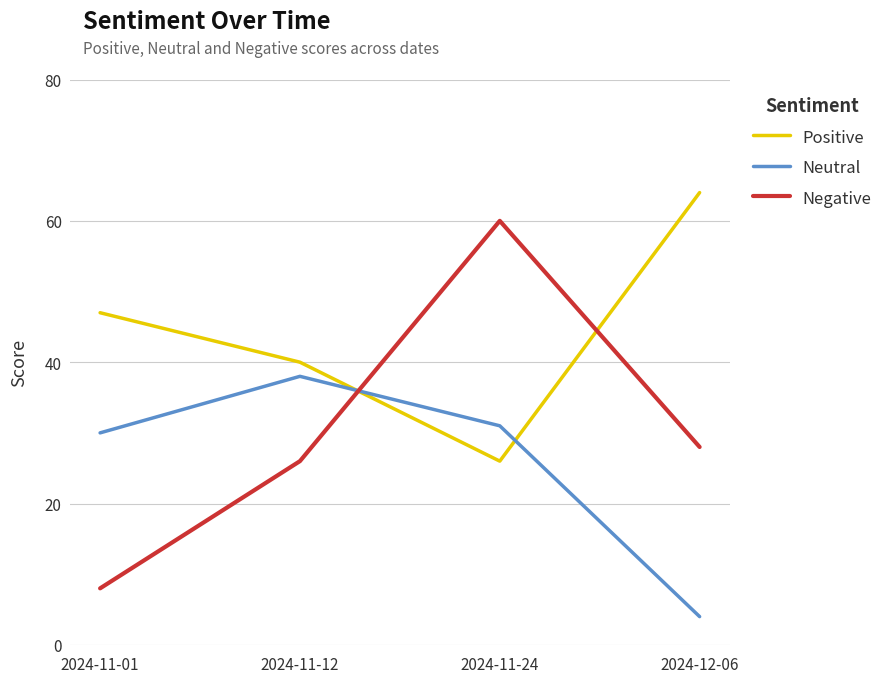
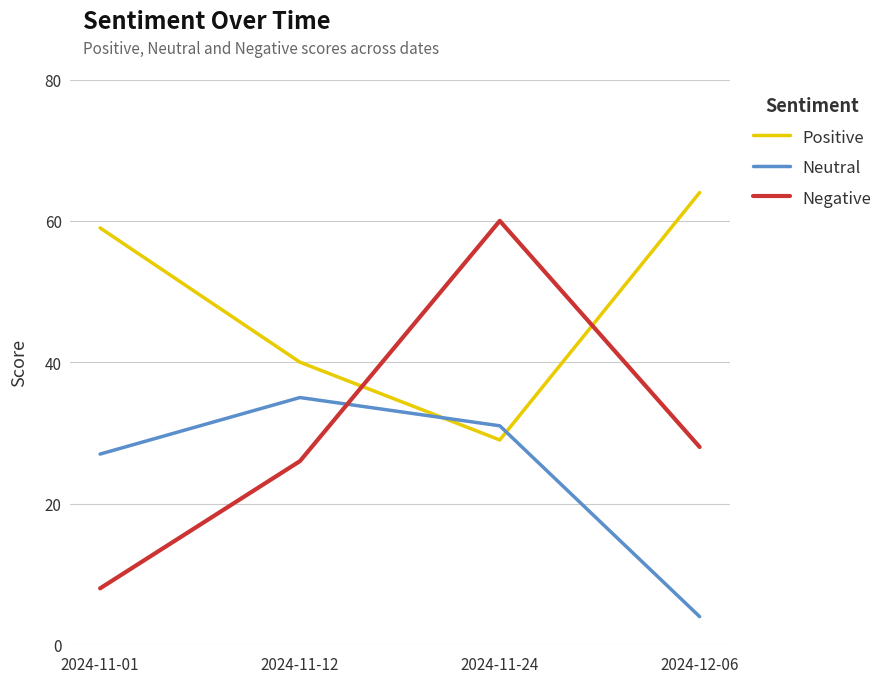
Positive, 2024-11-01: 47 -> 59
Neutral, 2024-11-01: 30 -> 27
Neutral, 2024-11-12: 38 -> 35
Positive, 2024-11-24: 26 -> 29
